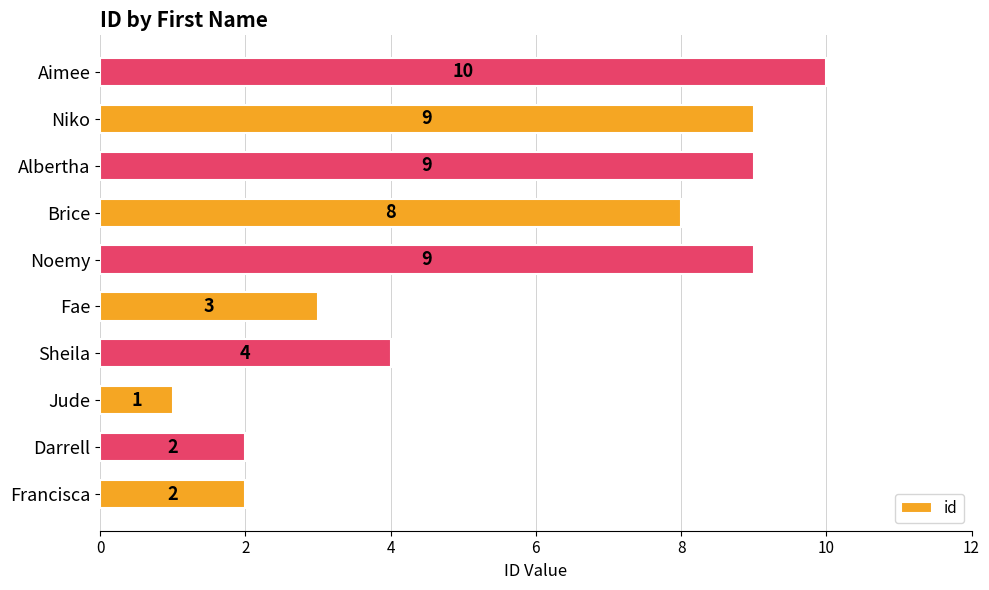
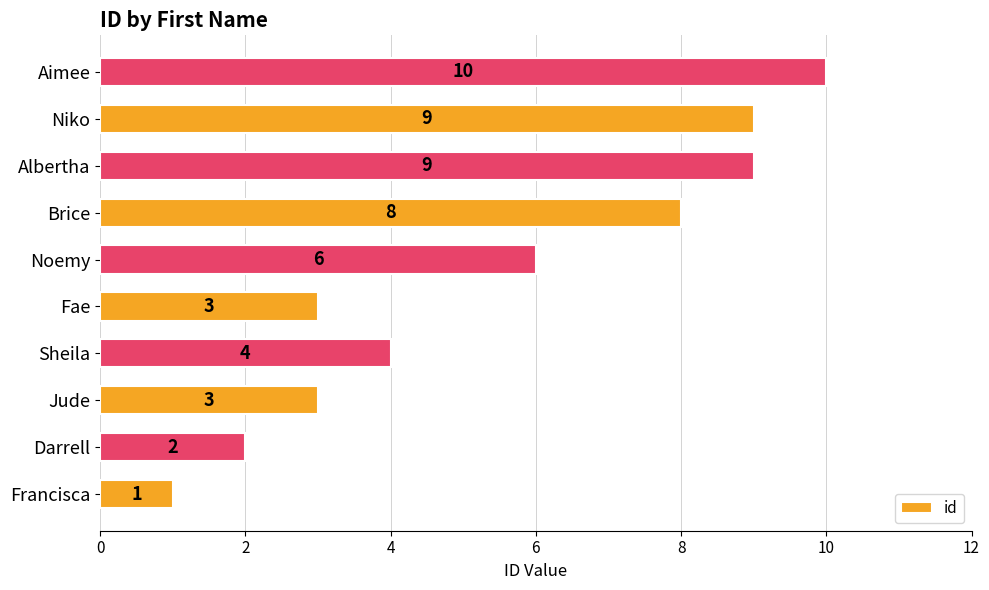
Noemy: 9 -> 6
Jude: 1 -> 3
Francisca: 2 -> 1
